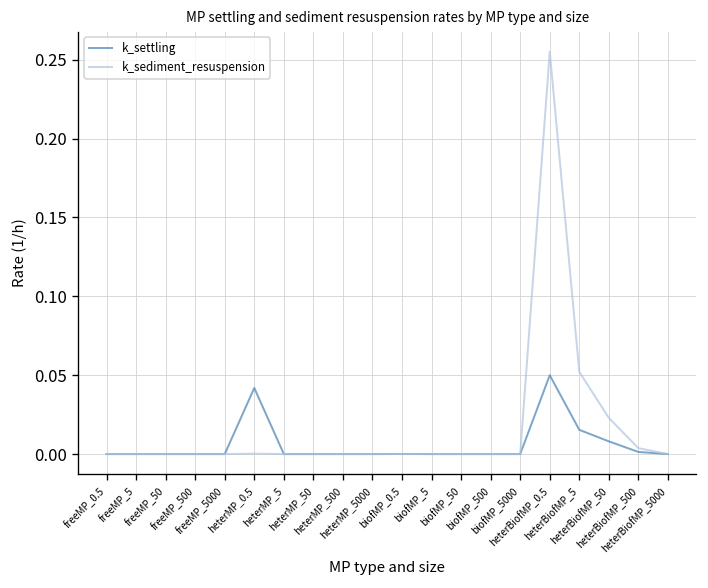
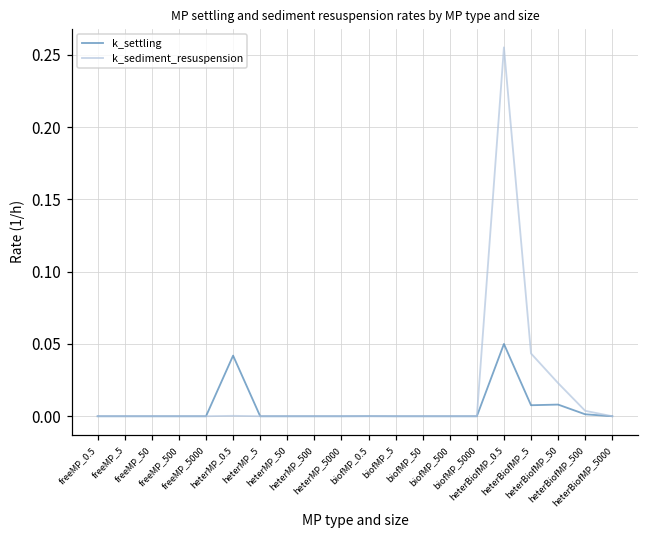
k_settling, heterBiofMP_5: 0.015 -> 0.008
k_sediment_resuspension, heterBiofMP_5: 0.052 -> 0.043
